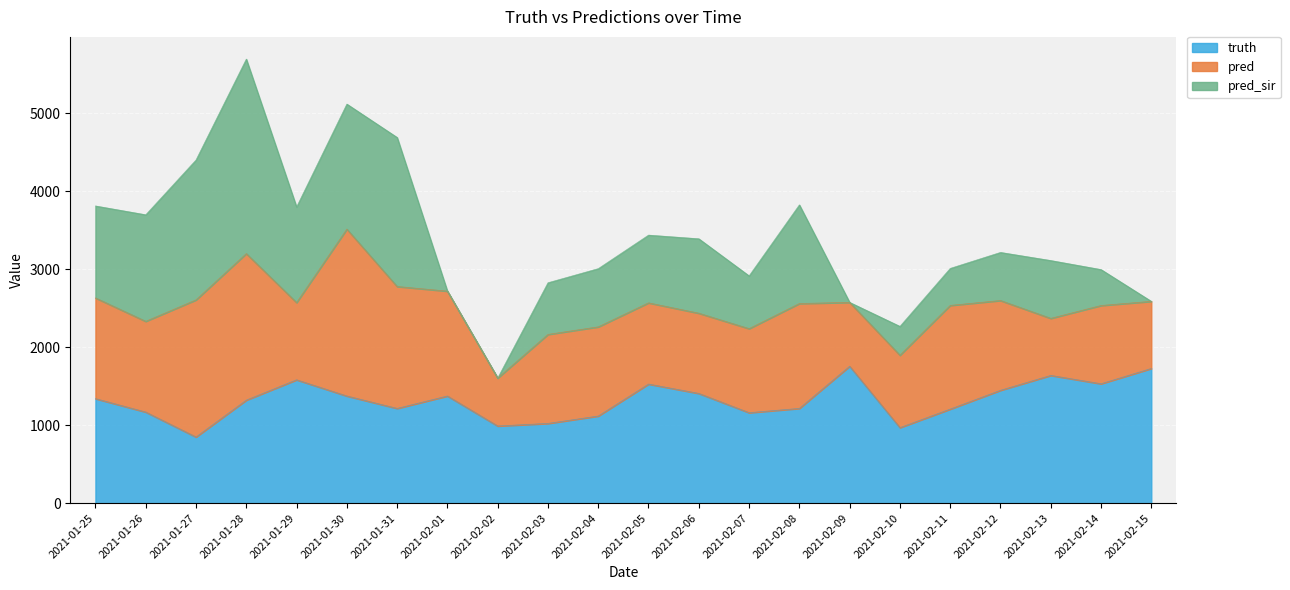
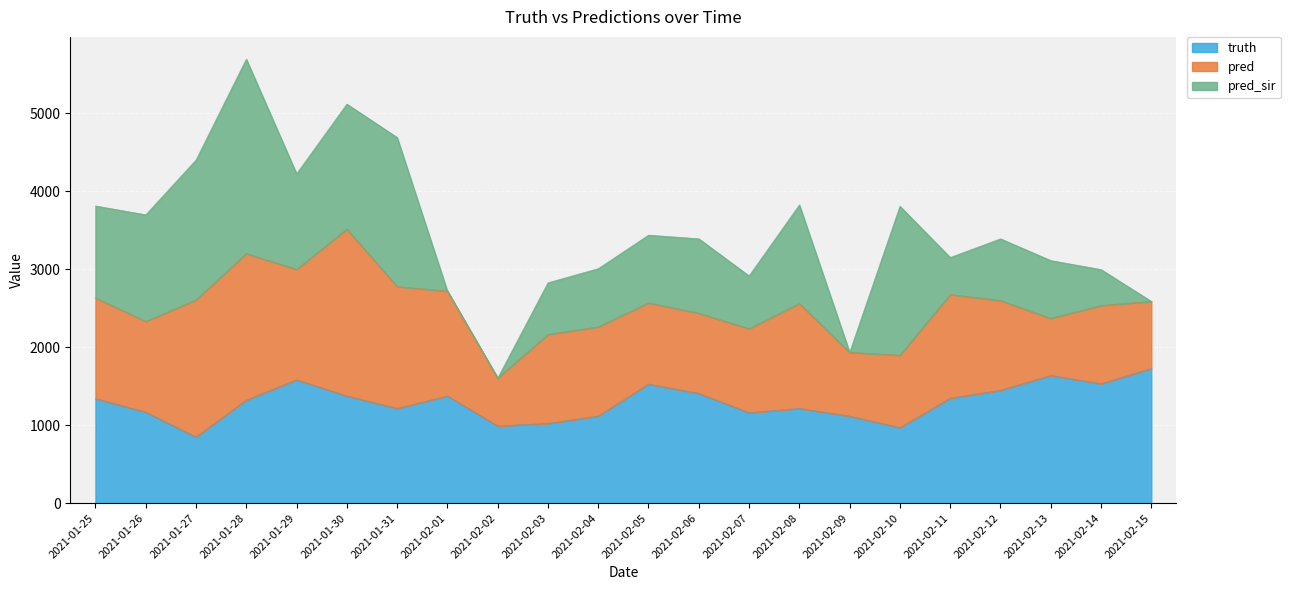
pred, 2021-01-29: 1000 -> 1400
truth, 2021-02-09: 1800 -> 1100
pred_sir, 2021-02-10: 400 -> 1900
truth, 2021-02-11: 1200 -> 1300
pred_sir, 2021-02-12: 600 -> 800
